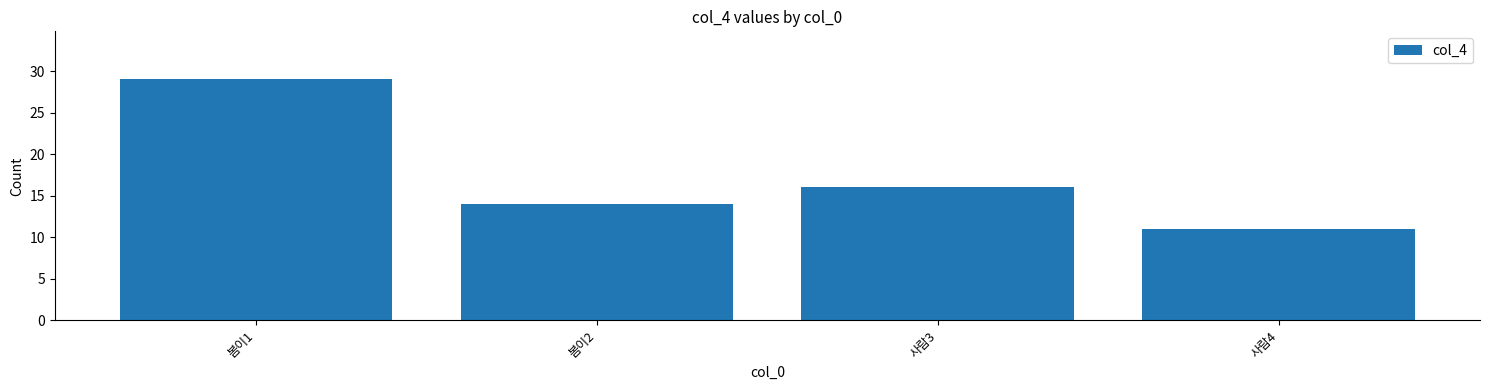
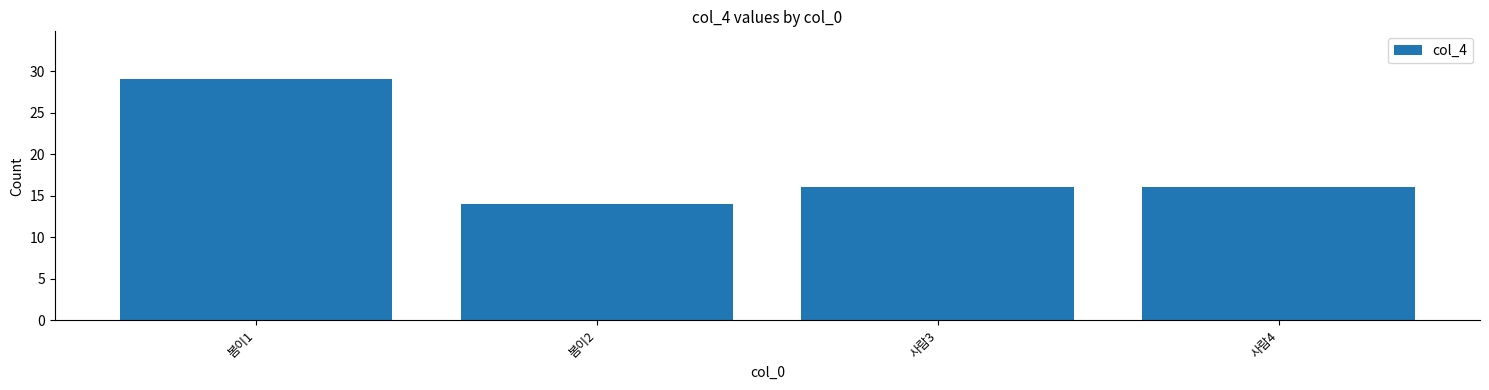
사람4: 11 -> 16
